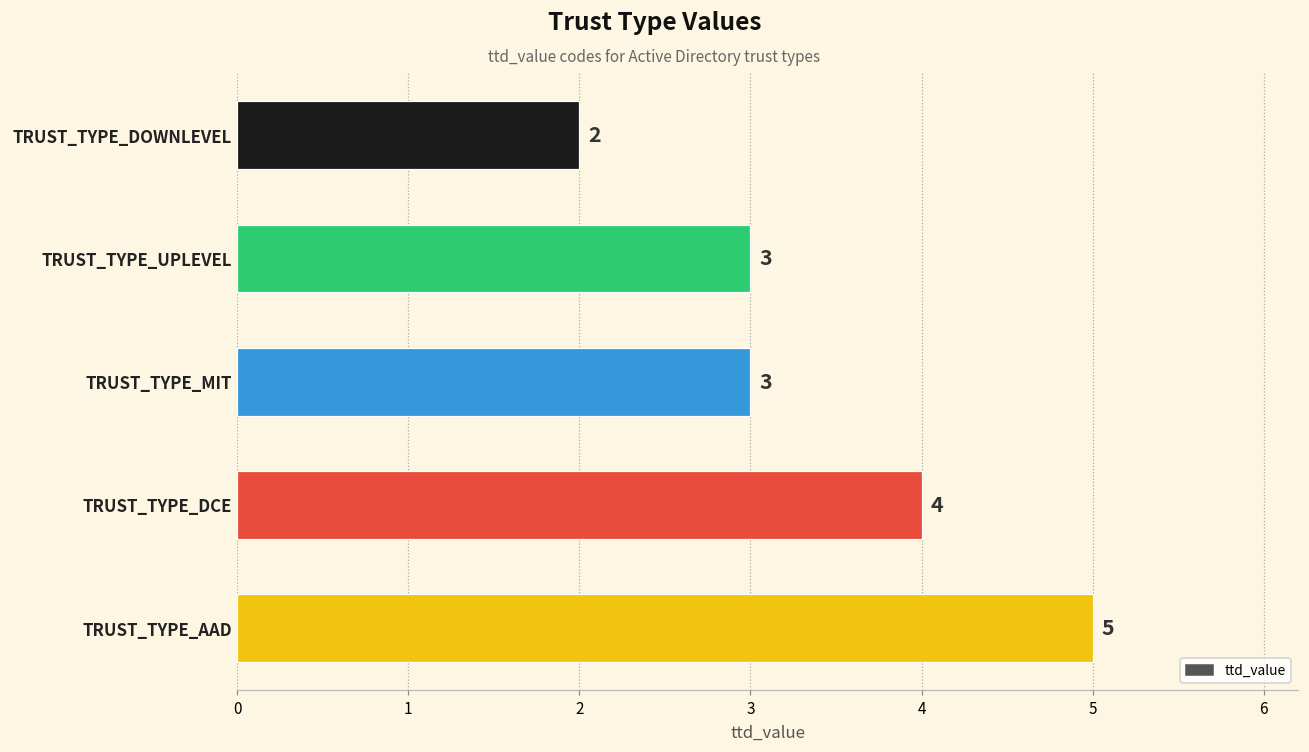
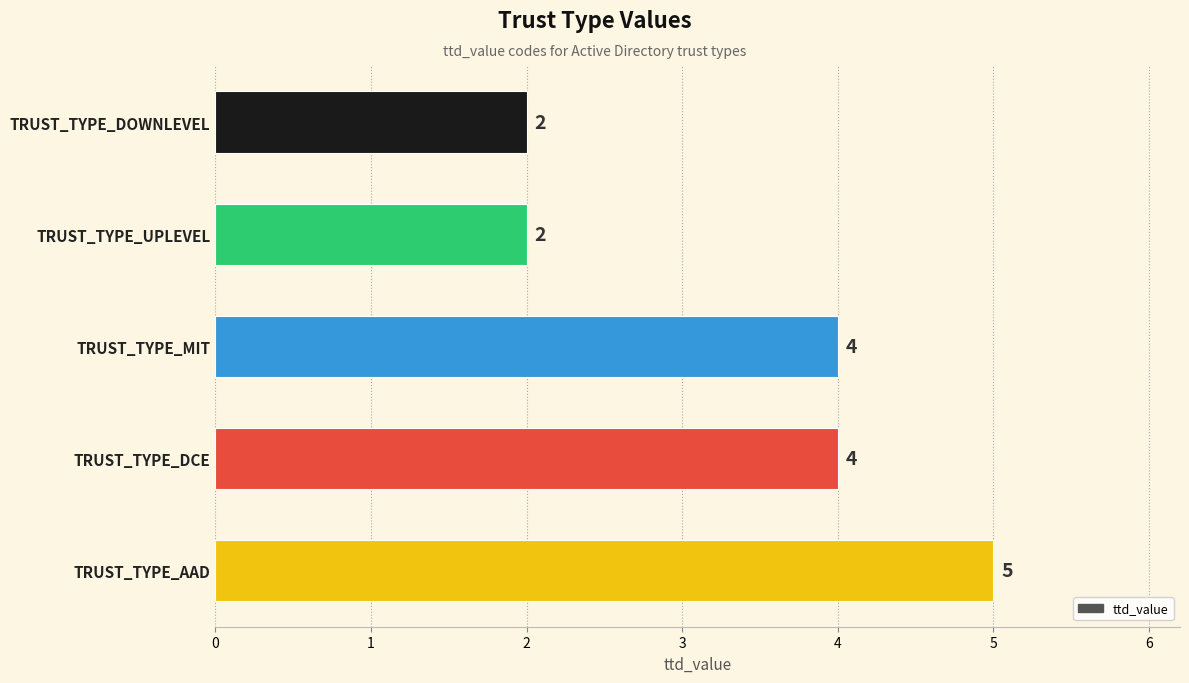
TRUST_TYPE_UPLEVEL: 3 -> 2
TRUST_TYPE_MIT: 3 -> 4
